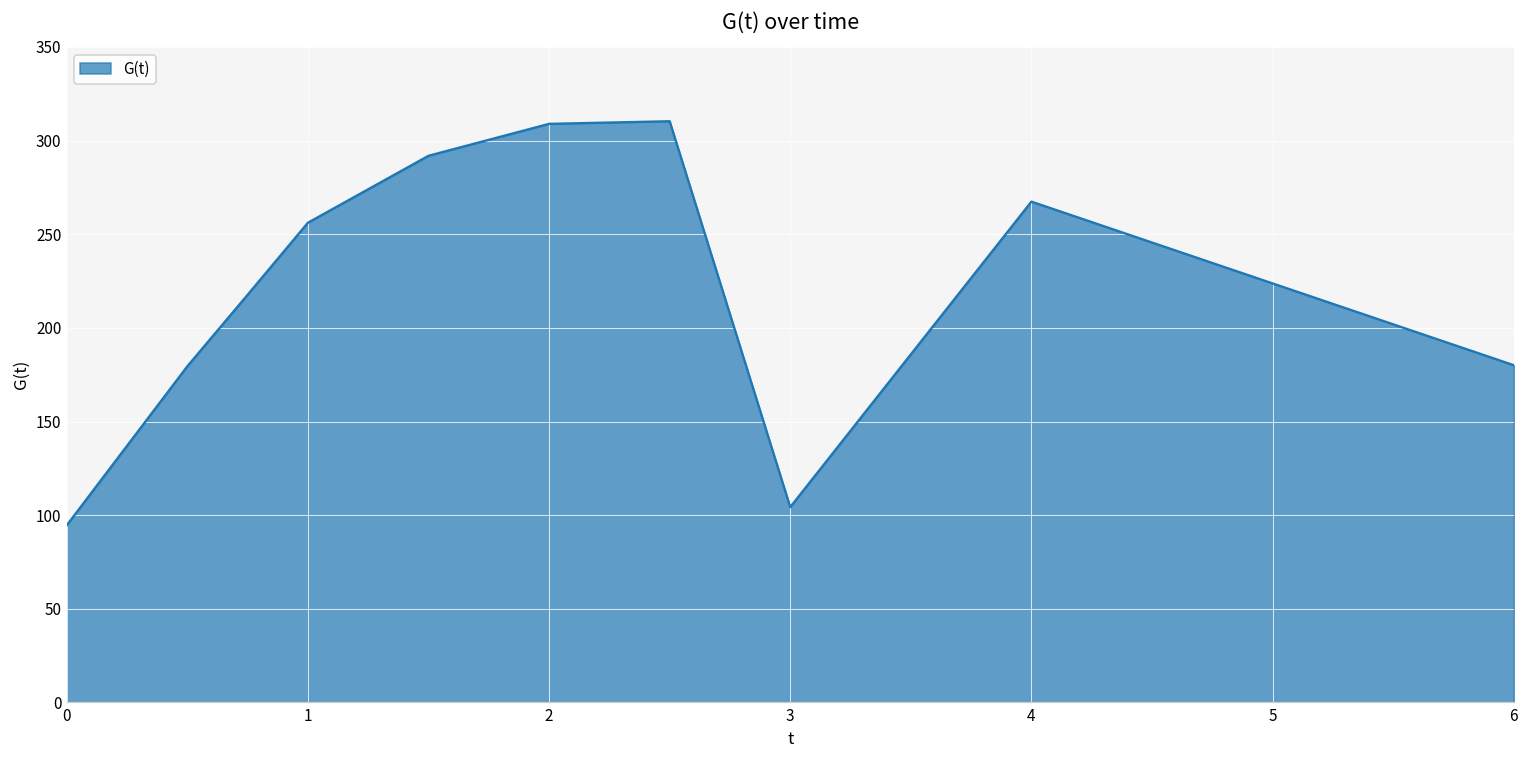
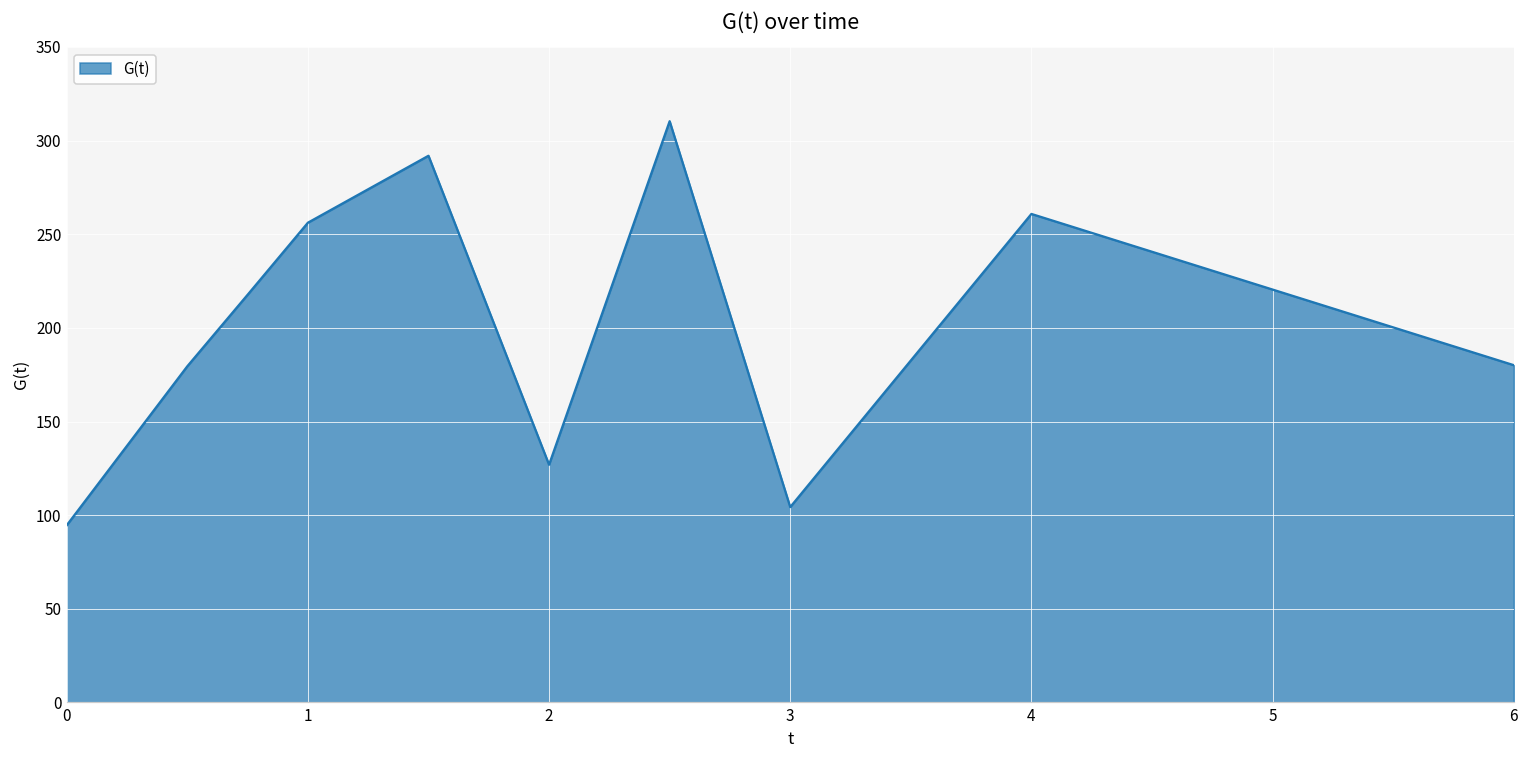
2: 309 -> 127
4: 267 -> 261
